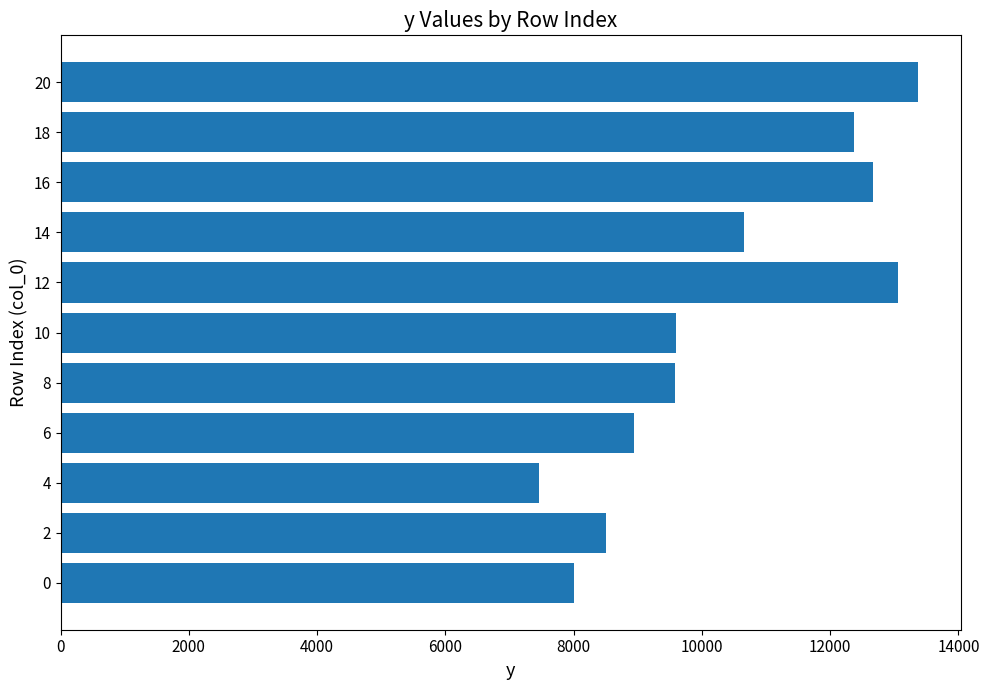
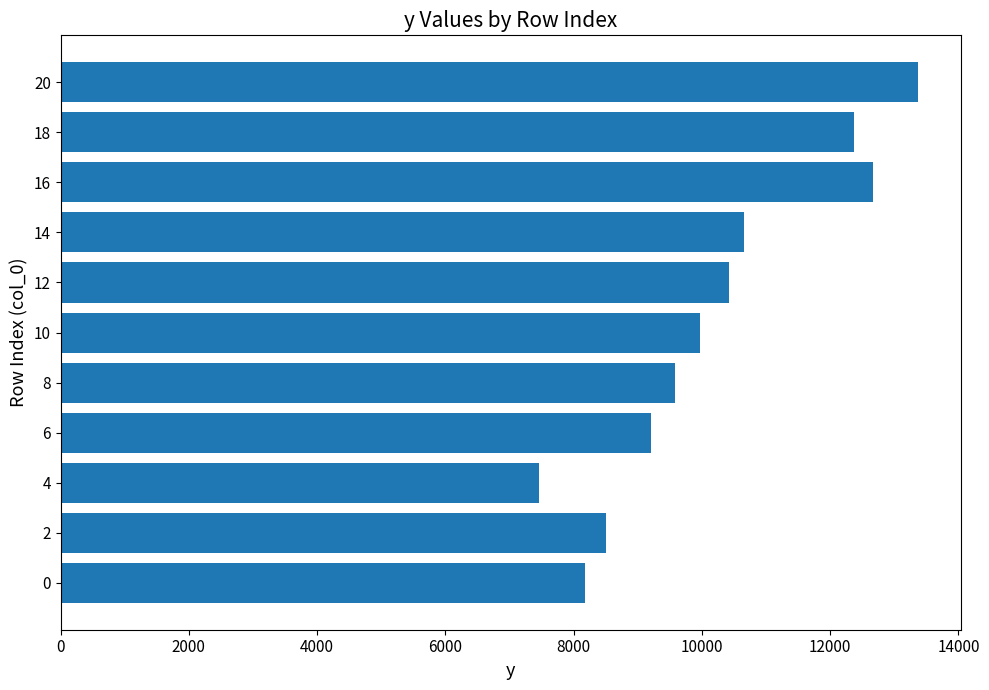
12: 13100 -> 10400
10: 9600 -> 10000
6: 8900 -> 9200
0: 8000 -> 8200
